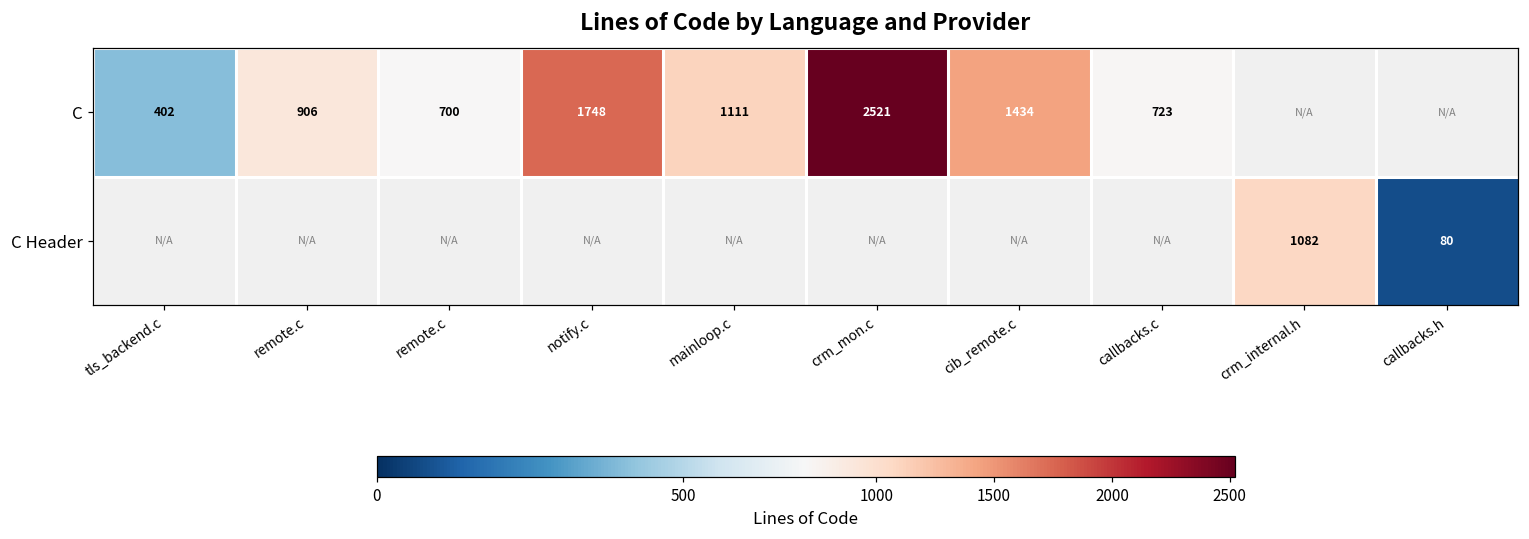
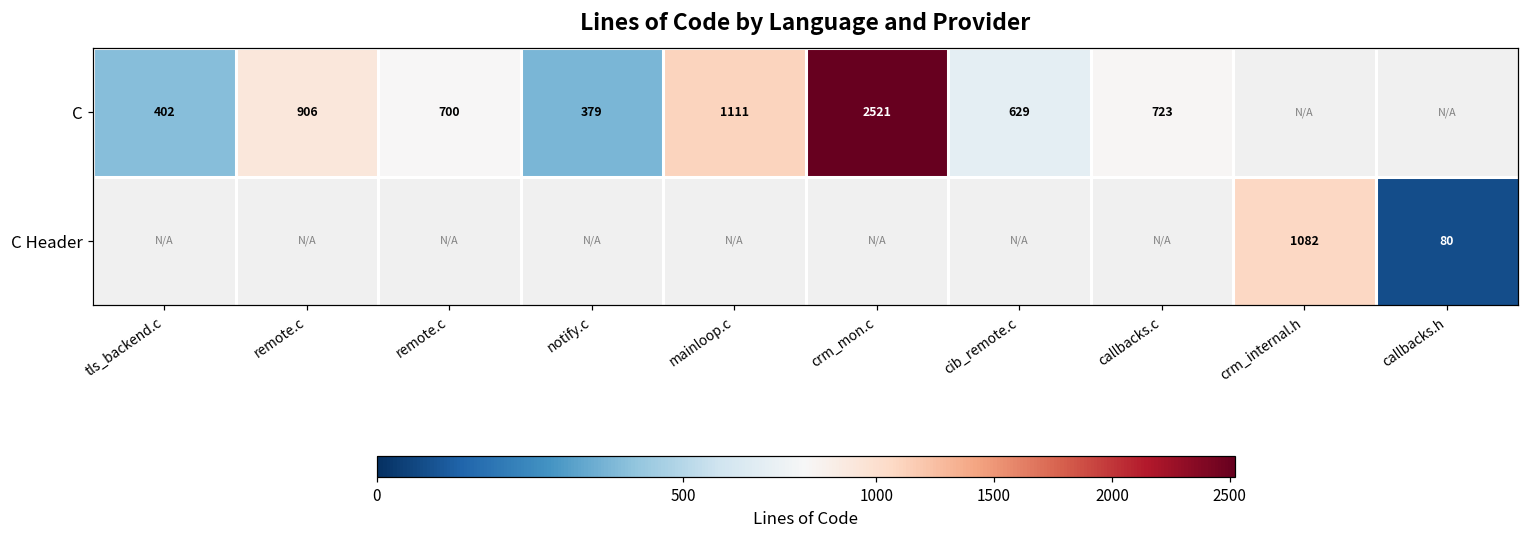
C, notify.c: 1748 -> 379
C, cib_remote.c: 1434 -> 629
